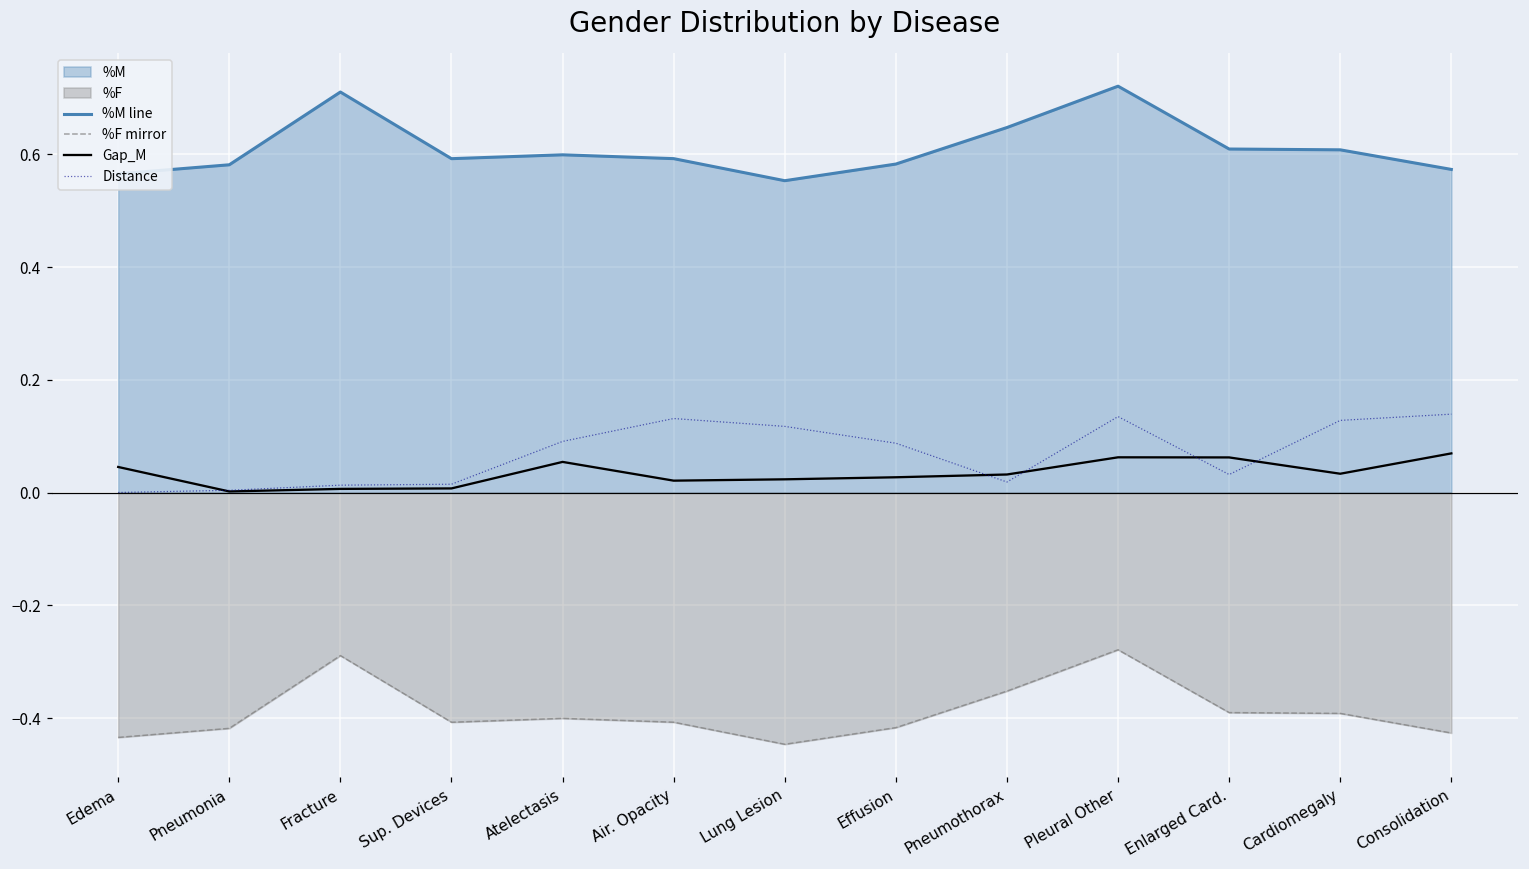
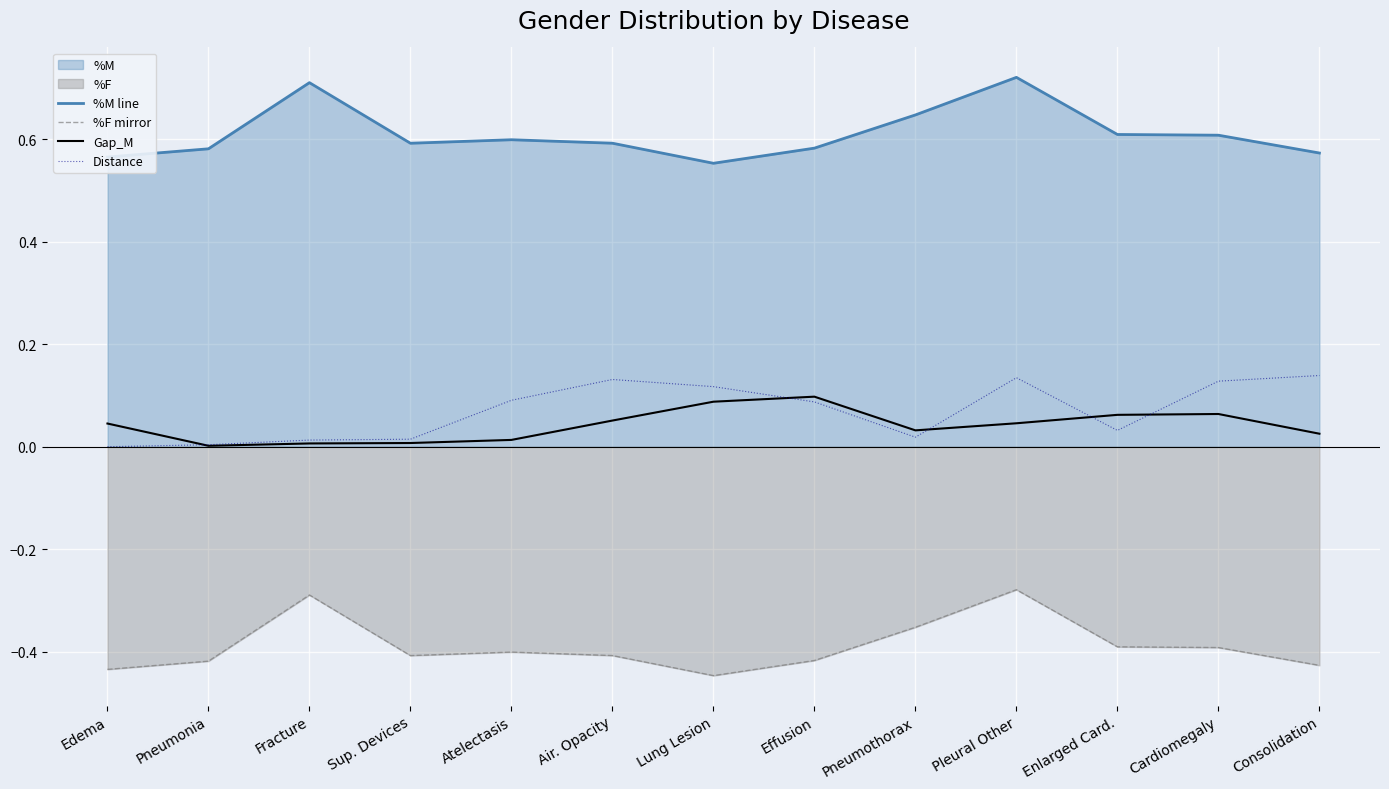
Gap_M, Atelectasis: 0.05 -> 0.01
Gap_M, Air. Opacity: 0.02 -> 0.05
Gap_M, Lung Lesion: 0.02 -> 0.09
Gap_M, Effusion: 0.03 -> 0.10
Gap_M, Pleural Other: 0.06 -> 0.05
Gap_M, Cardiomegaly: 0.03 -> 0.06
Gap_M, Consolidation: 0.07 -> 0.03
